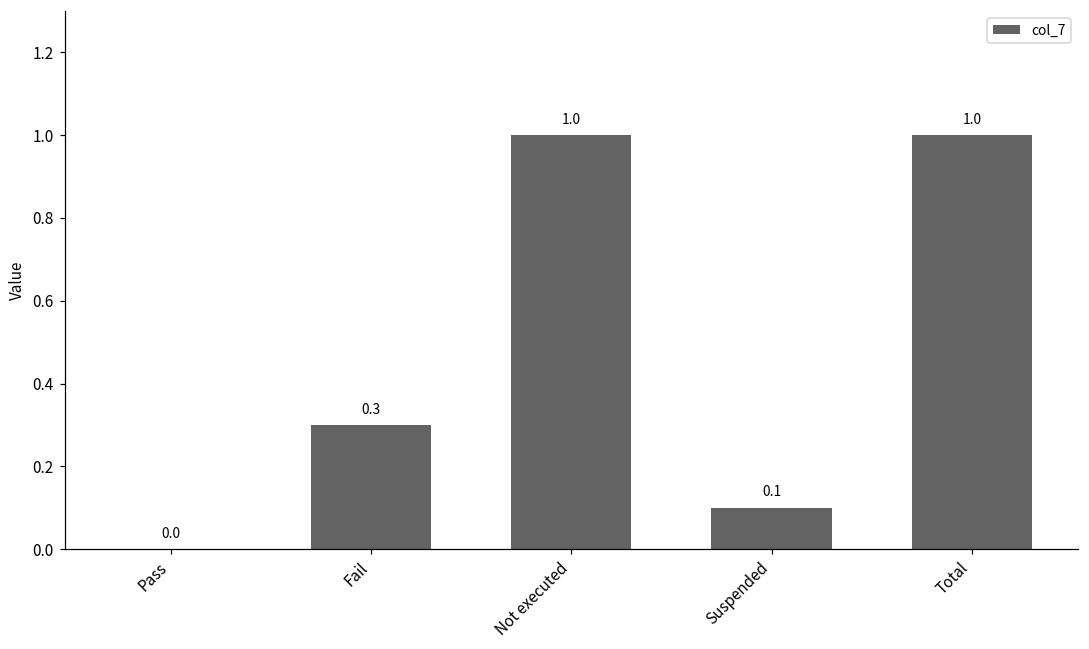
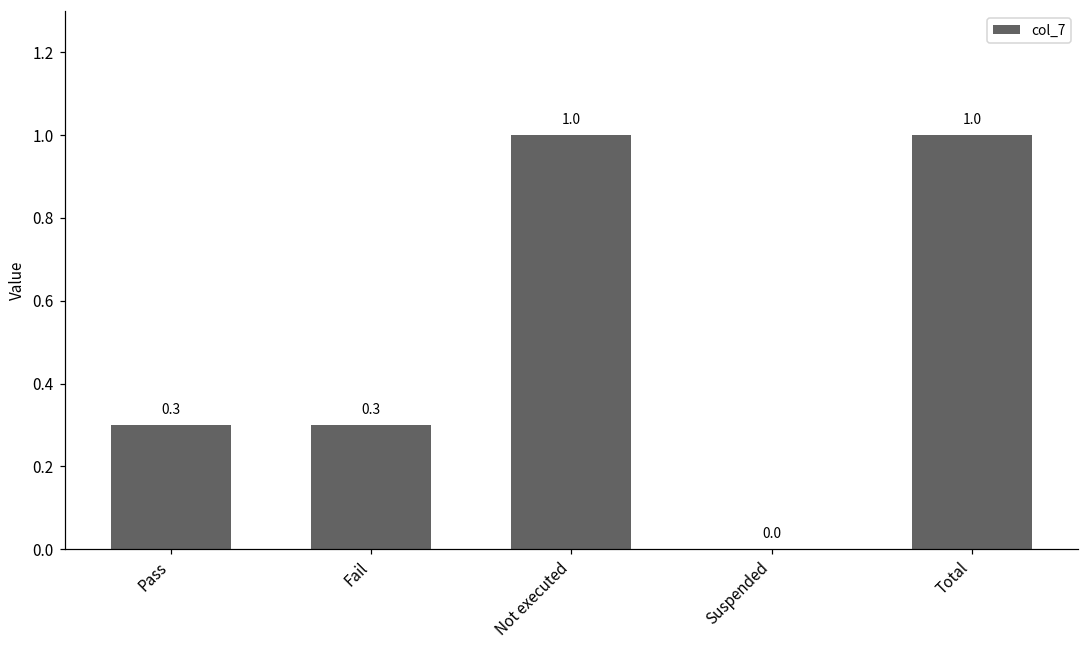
Pass: 0.0 -> 0.3
Suspended: 0.1 -> 0.0
